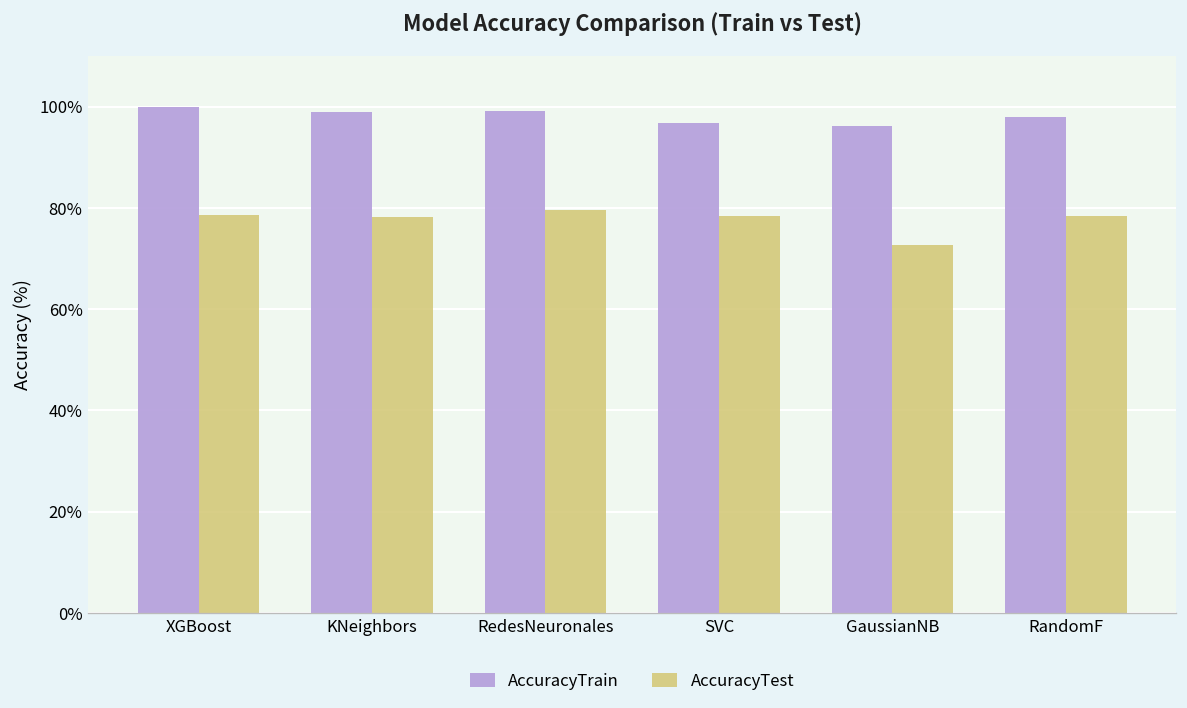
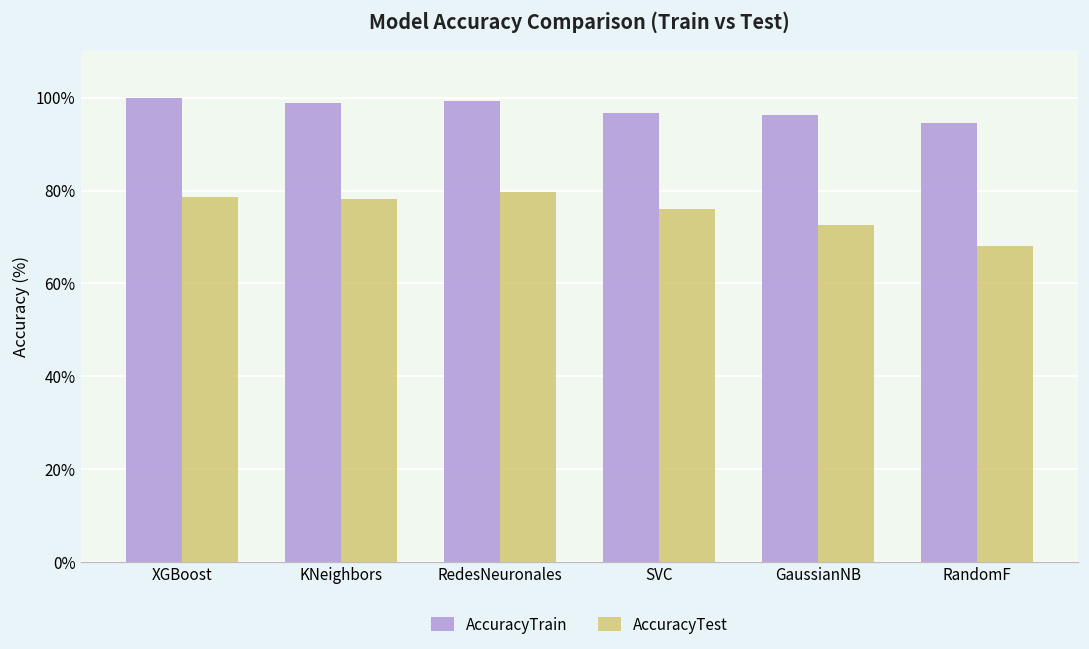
AccuracyTest, SVC: 78% -> 76%
AccuracyTrain, RandomF: 98% -> 94%
AccuracyTest, RandomF: 78% -> 68%
